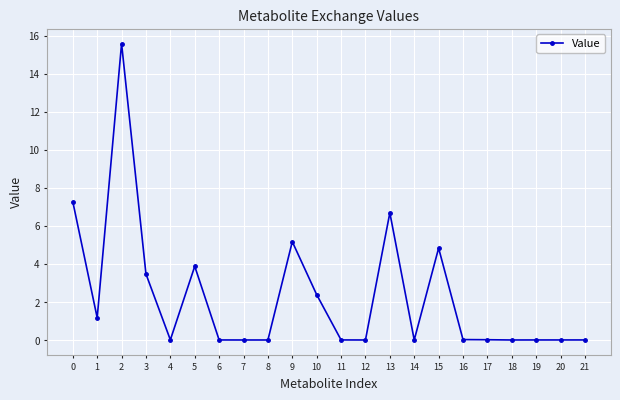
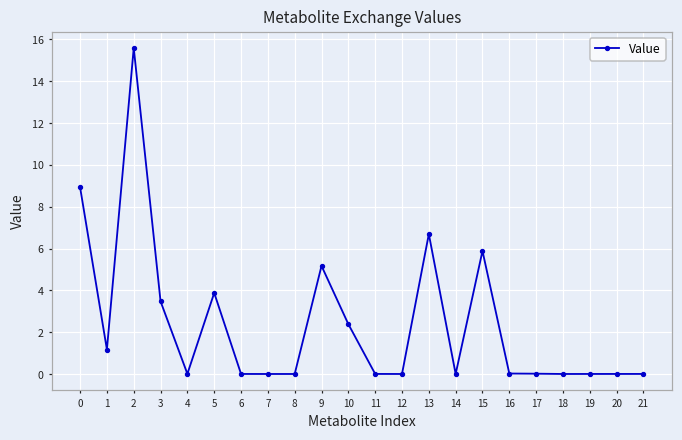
0: 7.3 -> 8.9
15: 4.8 -> 5.9
